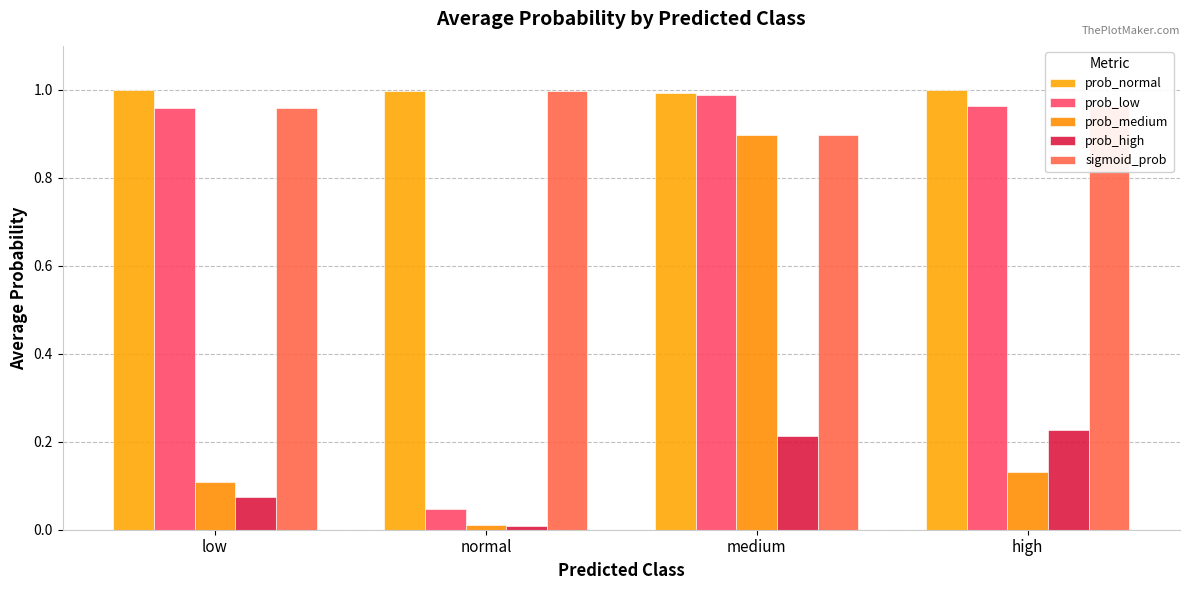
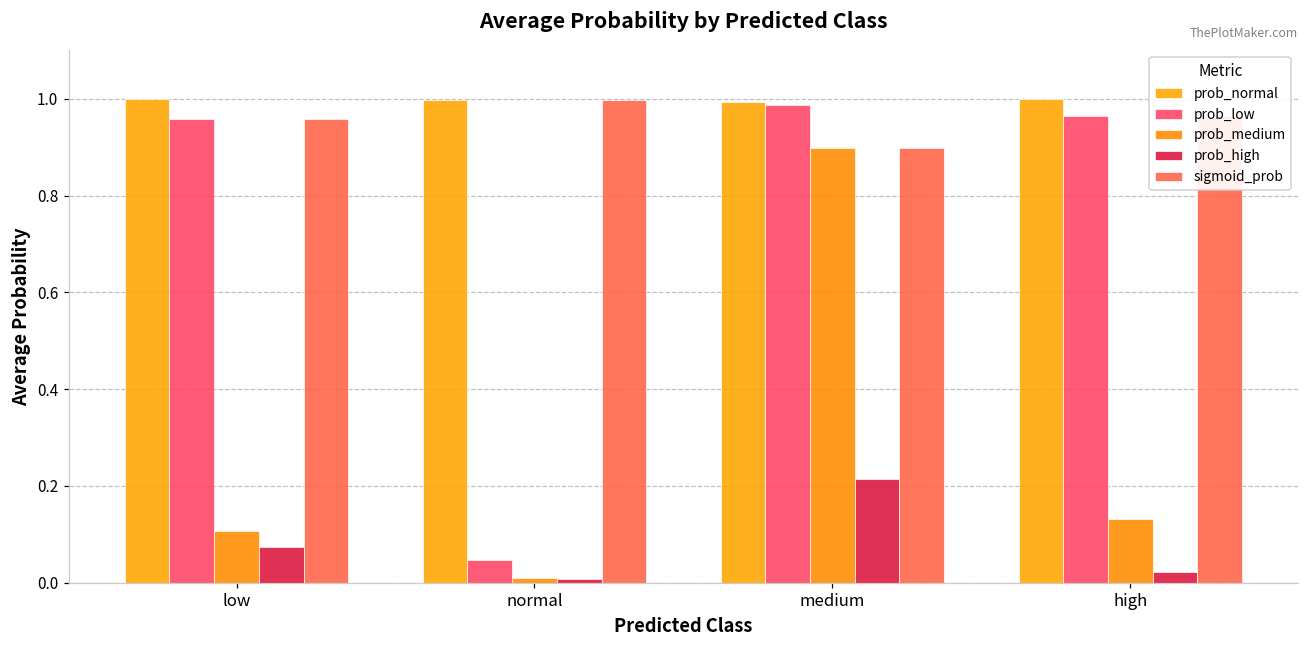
prob_high, high: 0.23 -> 0.02
